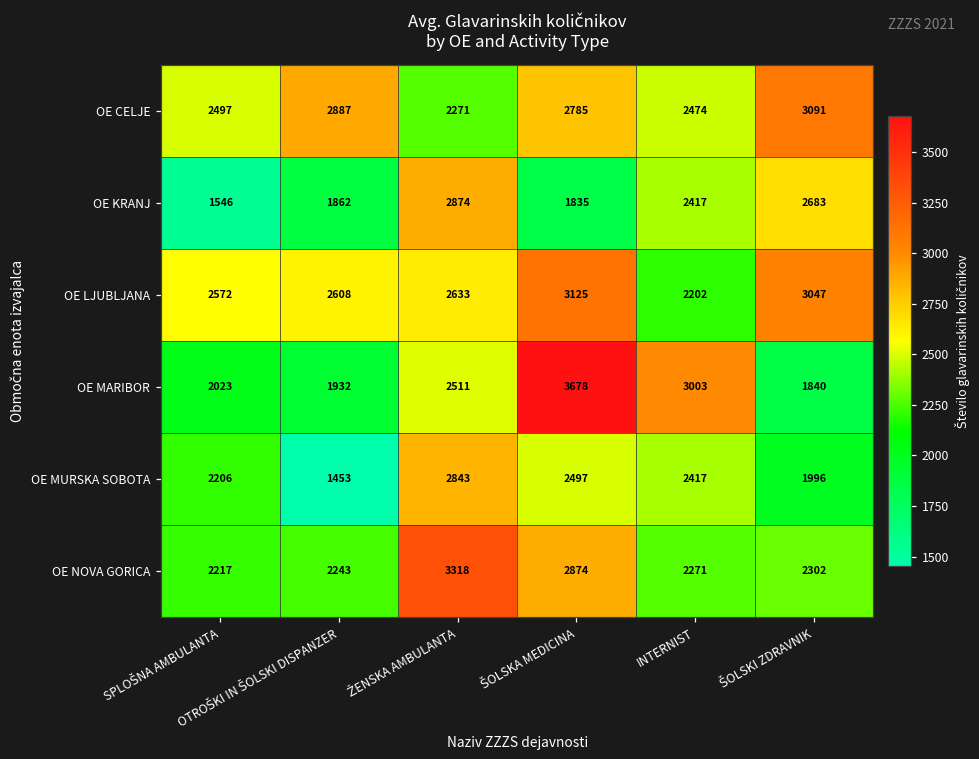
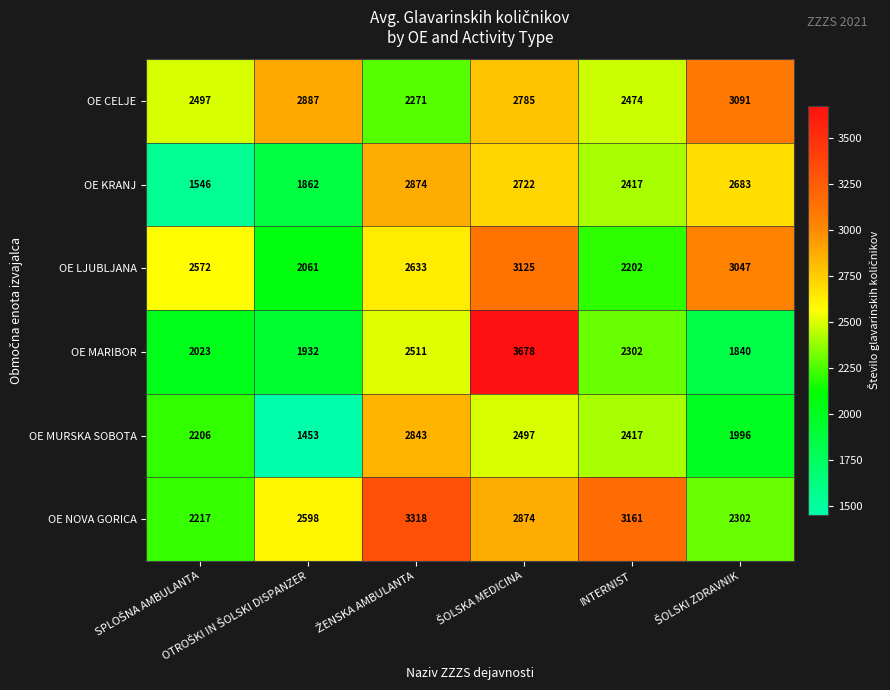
OE KRANJ, ŠOLSKA MEDICINA: 1835 -> 2722
OE LJUBLJANA, OTROŠKI IN ŠOLSKI DISPANZER: 2608 -> 2061
OE MARIBOR, INTERNIST: 3003 -> 2302
OE NOVA GORICA, OTROŠKI IN ŠOLSKI DISPANZER: 2243 -> 2598
OE NOVA GORICA, INTERNIST: 2271 -> 3161
